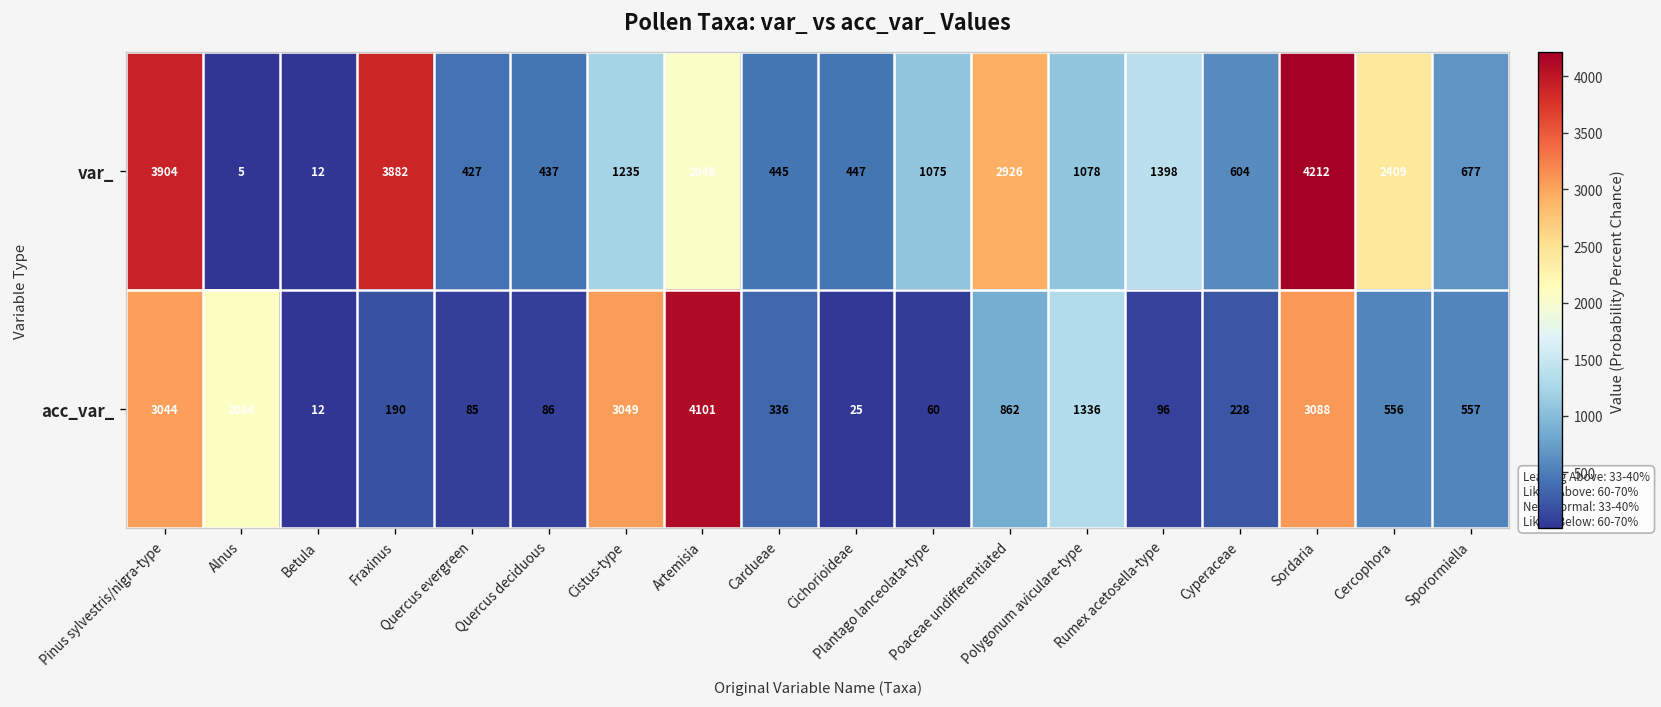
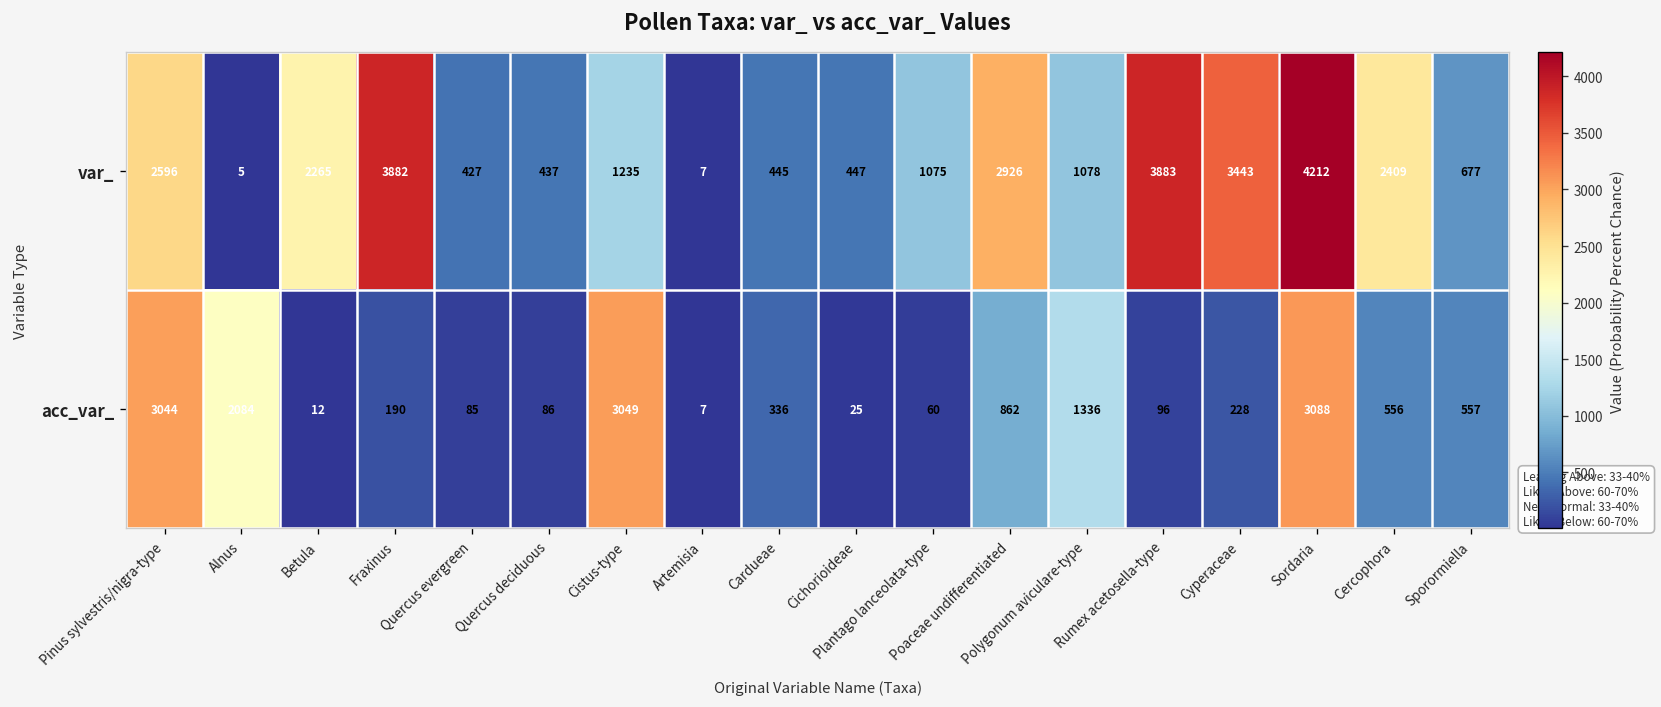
var_, Pinus sylvestris/nigra-type: 3904 -> 2596
var_, Betula: 12 -> 2265
var_, Artemisia: 2046 -> 7
var_, Rumex acetosella-type: 1398 -> 3883
var_, Cyperaceae: 604 -> 3443
acc_var_, Artemisia: 4101 -> 7
